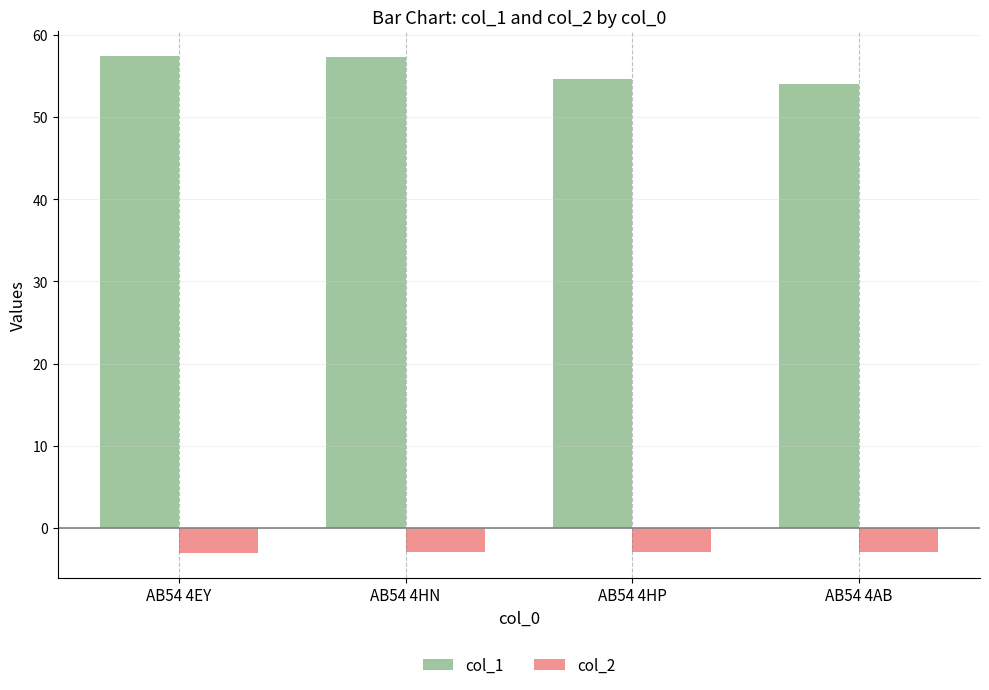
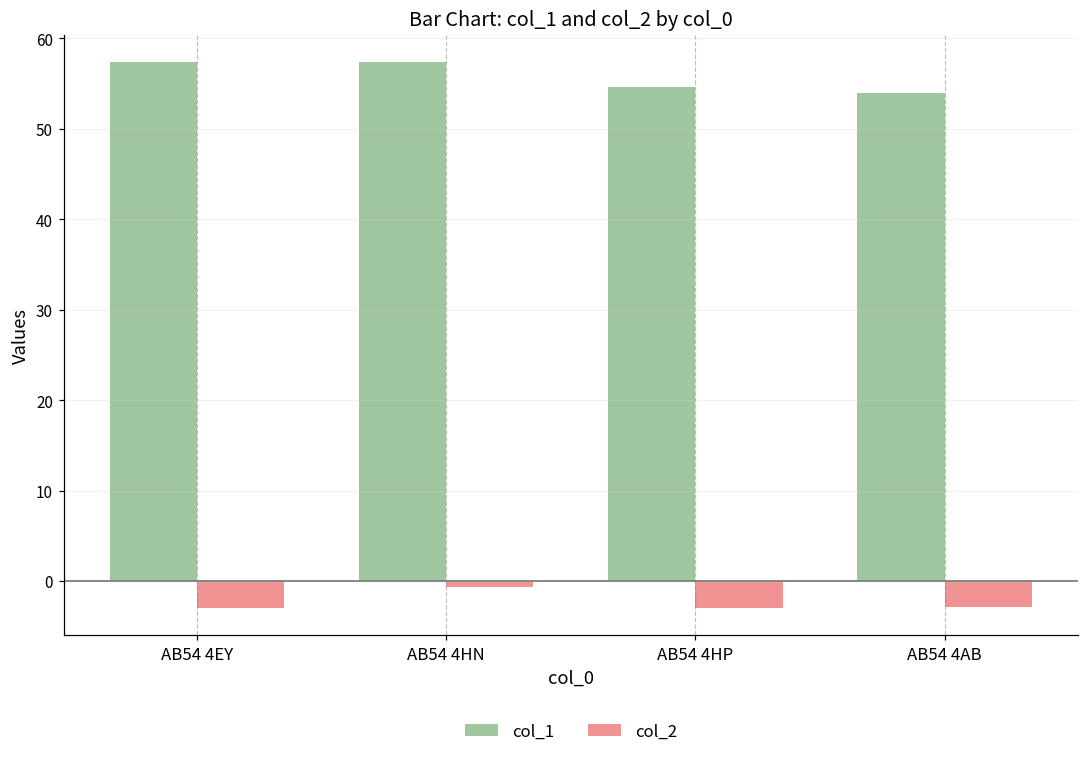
col_2, AB54 4HN: -3 -> -1
